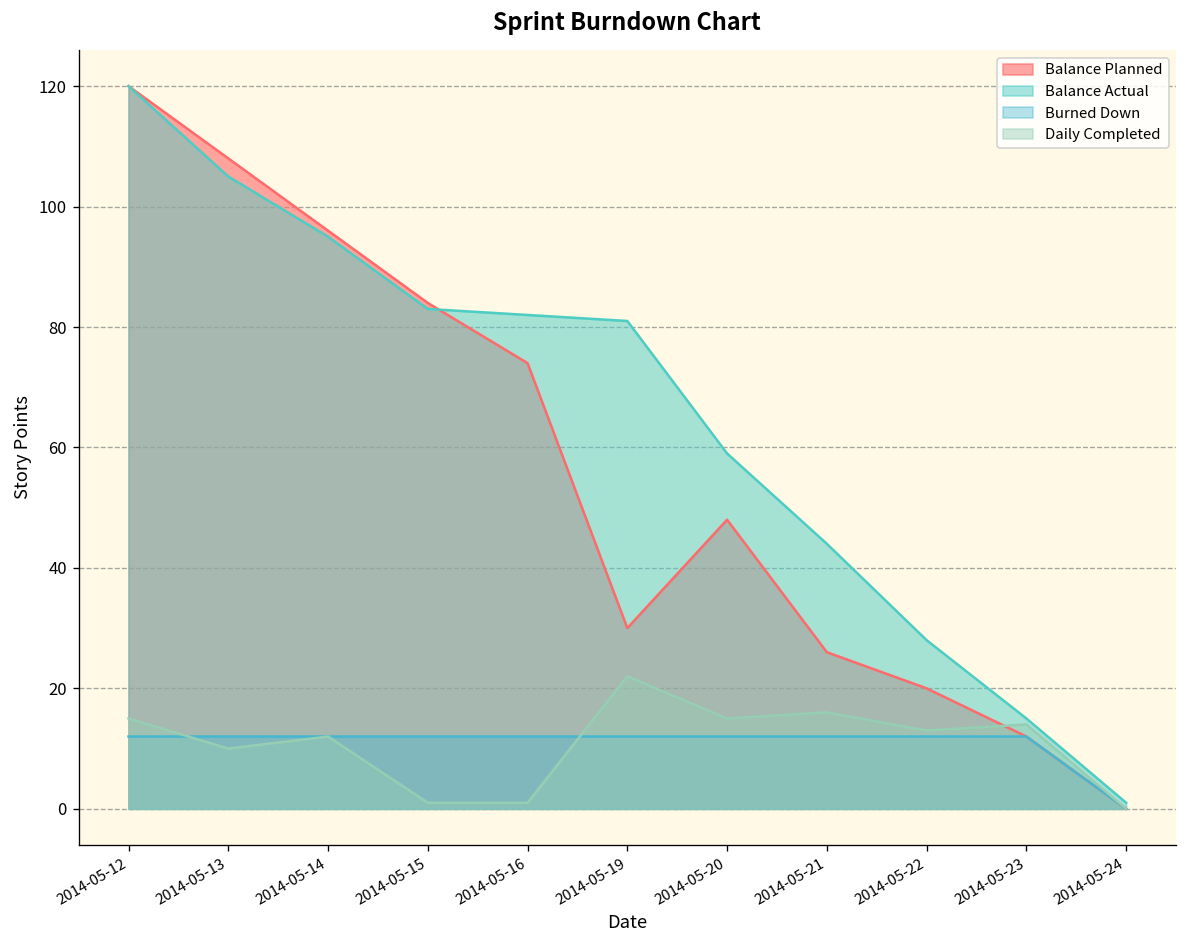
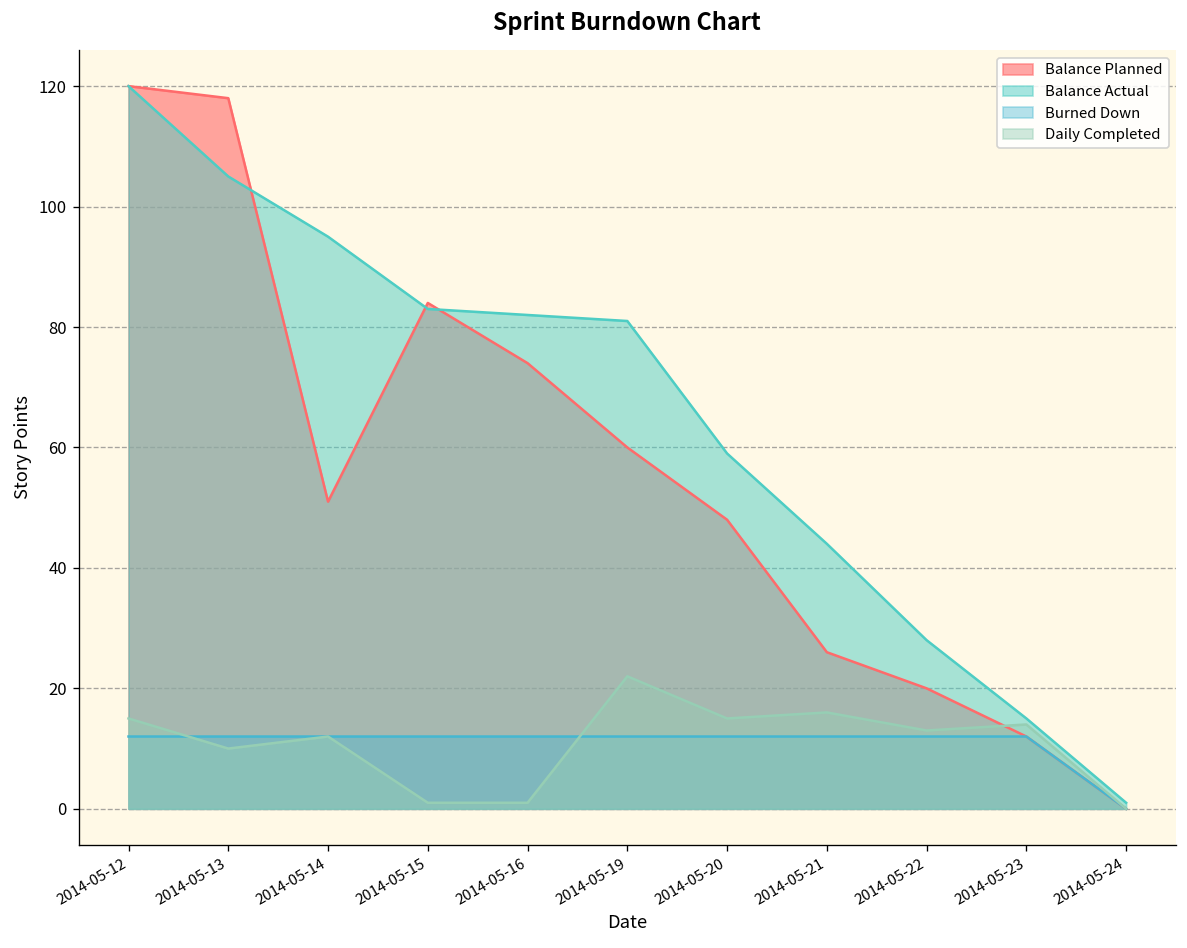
Balance Planned, 2014-05-13: 108 -> 118
Balance Planned, 2014-05-14: 96 -> 51
Balance Planned, 2014-05-19: 30 -> 60
